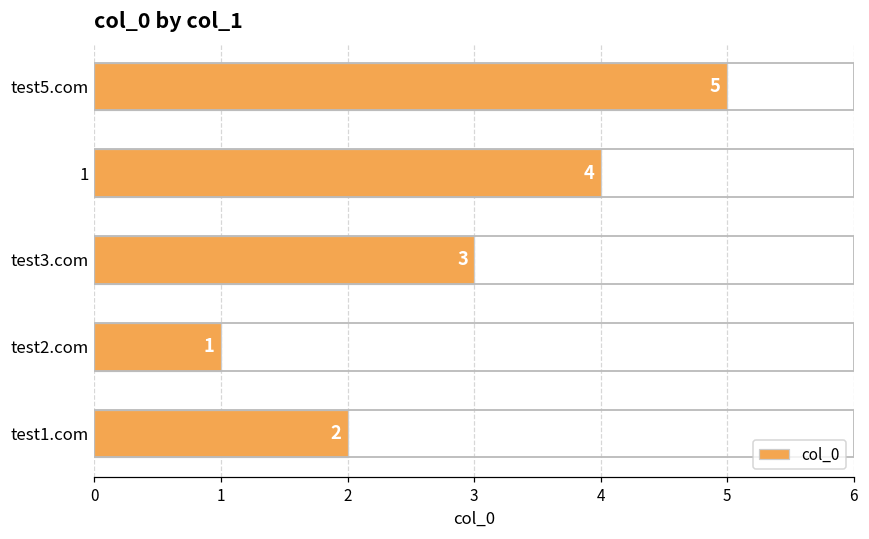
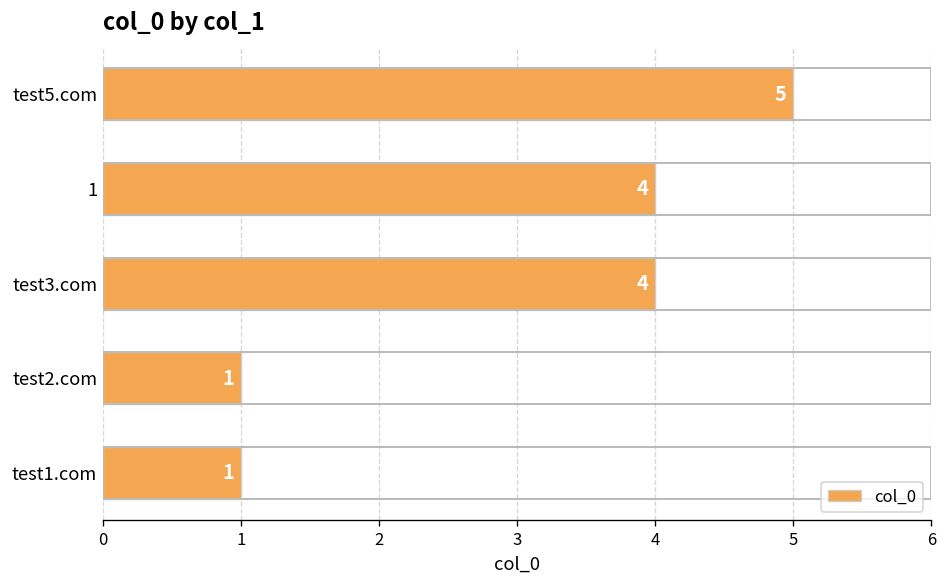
test3.com: 3 -> 4
test1.com: 2 -> 1
